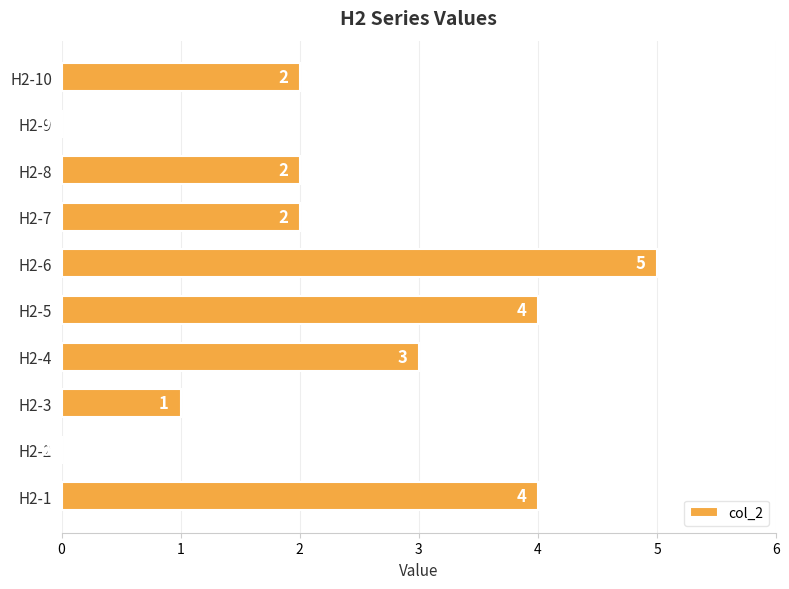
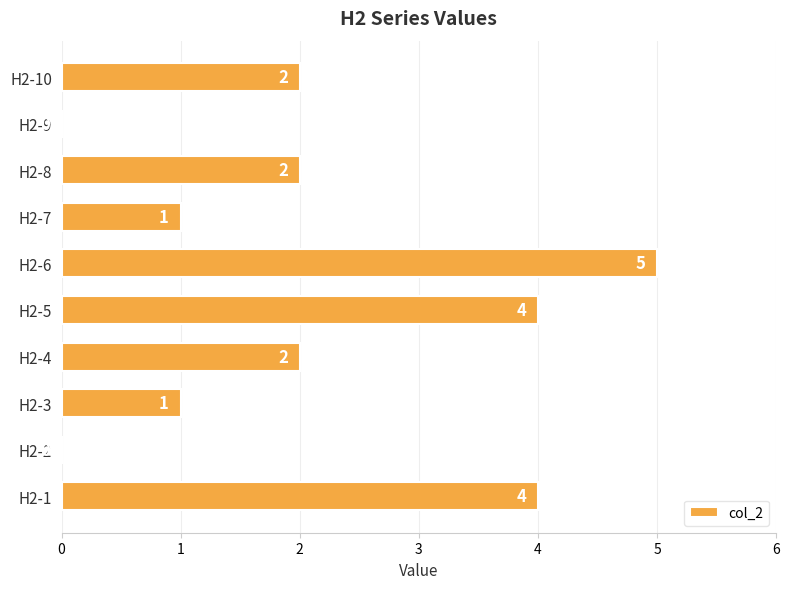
H2-7: 2 -> 1
H2-4: 3 -> 2
